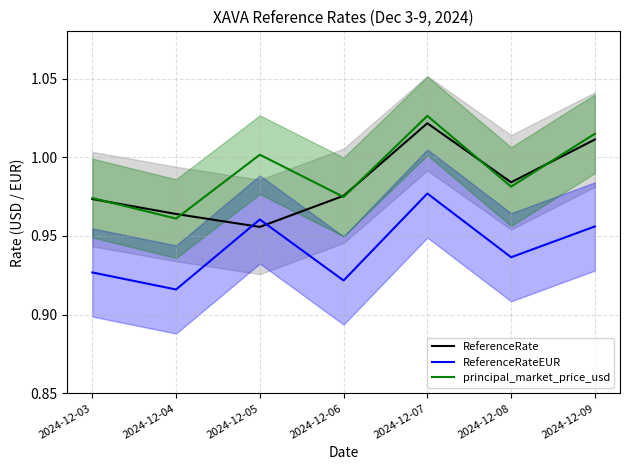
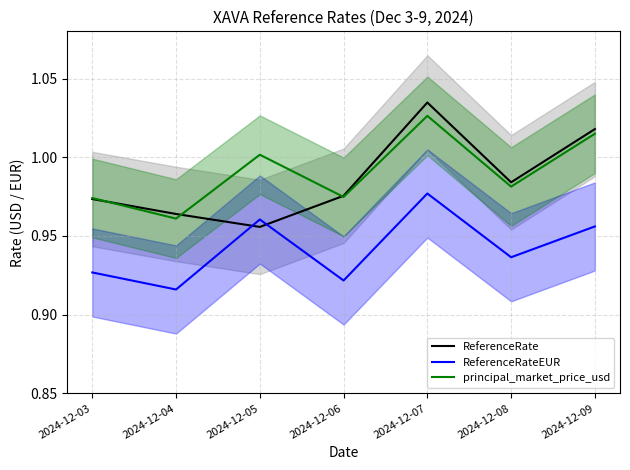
ReferenceRate, 2024-12-07: 1.022 -> 1.035
ReferenceRate, 2024-12-09: 1.011 -> 1.018
